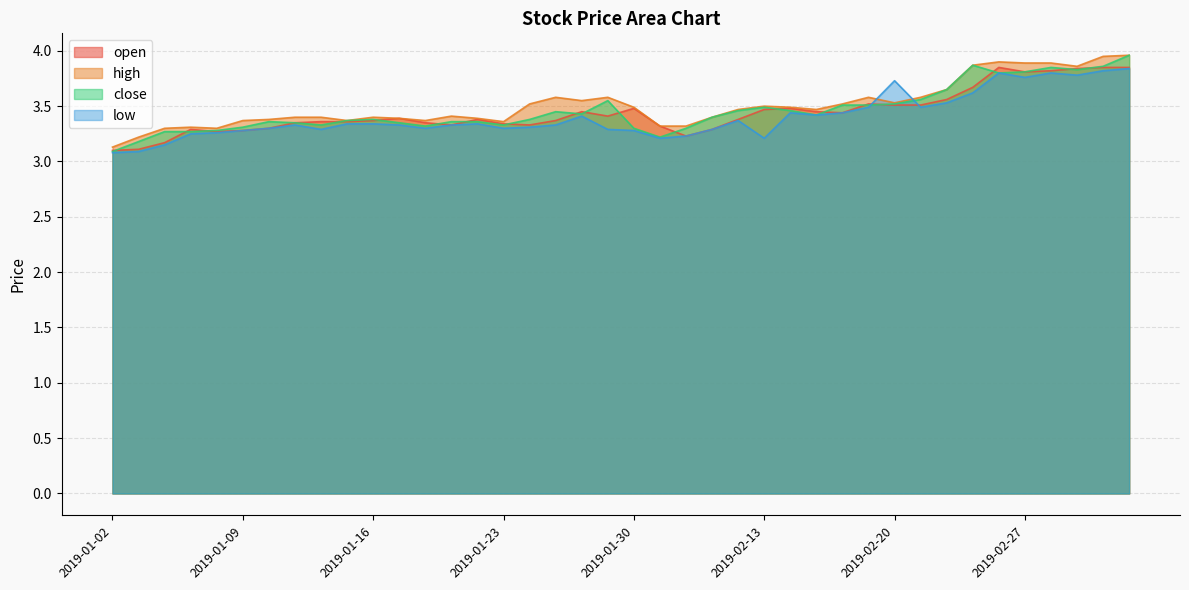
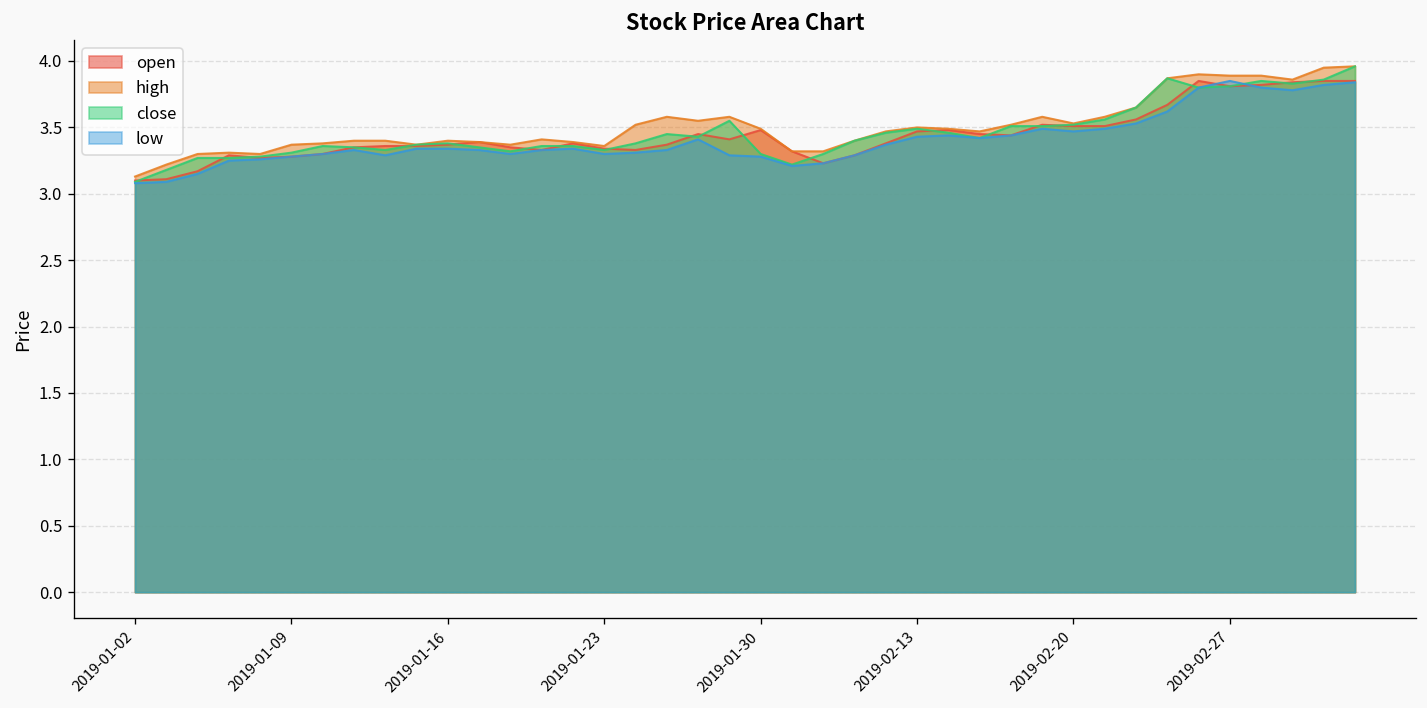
low, 2019-02-13: 3.21 -> 3.43
low, 2019-02-20: 3.73 -> 3.47
low, 2019-02-27: 3.76 -> 3.85
